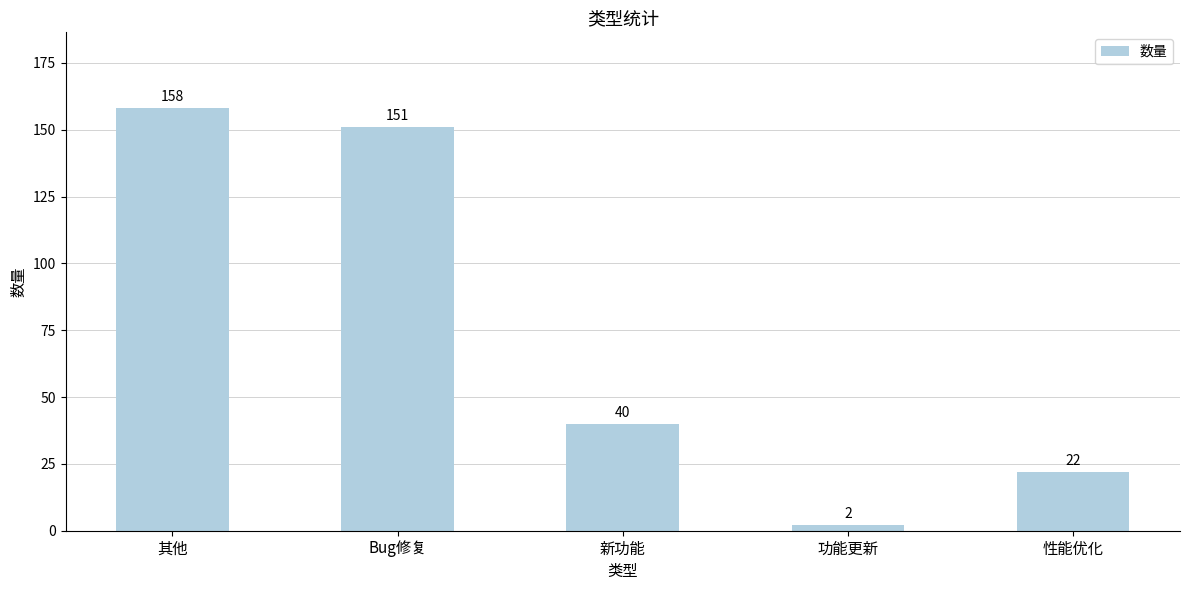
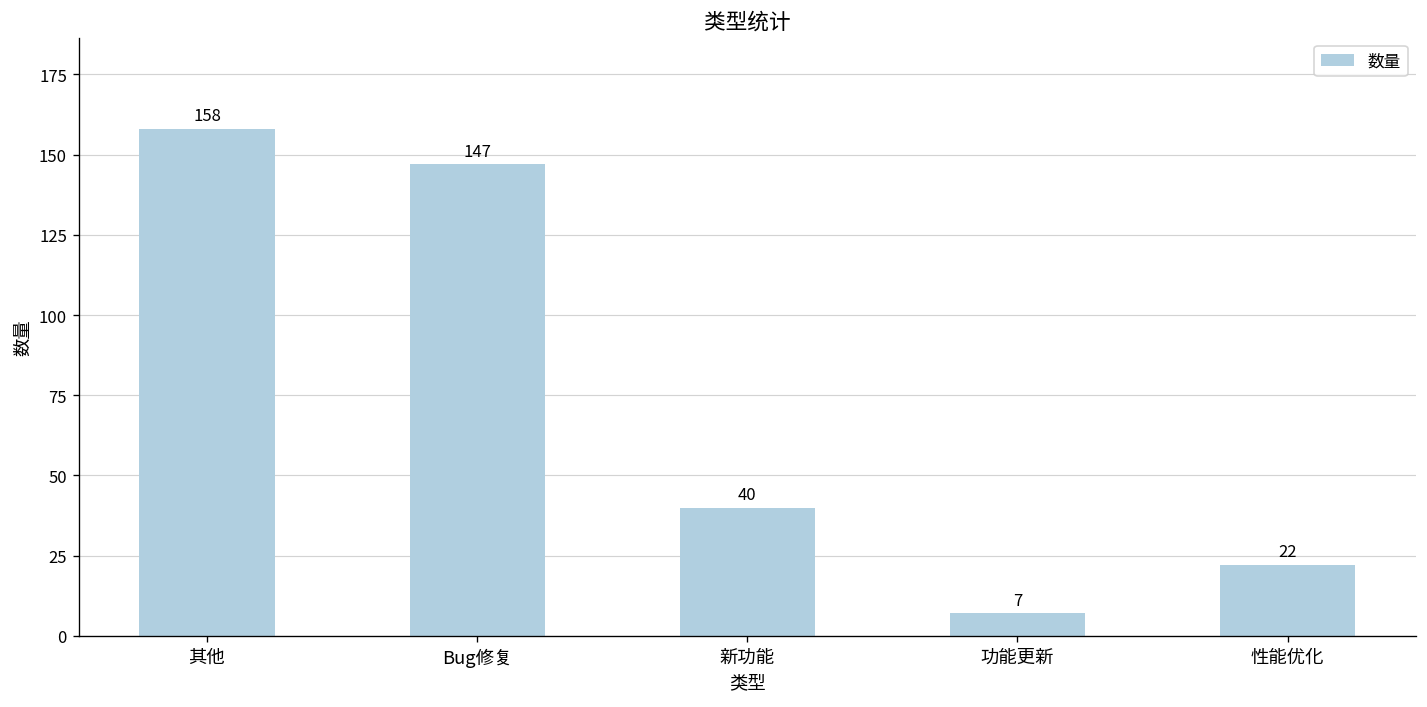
Bug修复: 151 -> 147
功能更新: 2 -> 7
